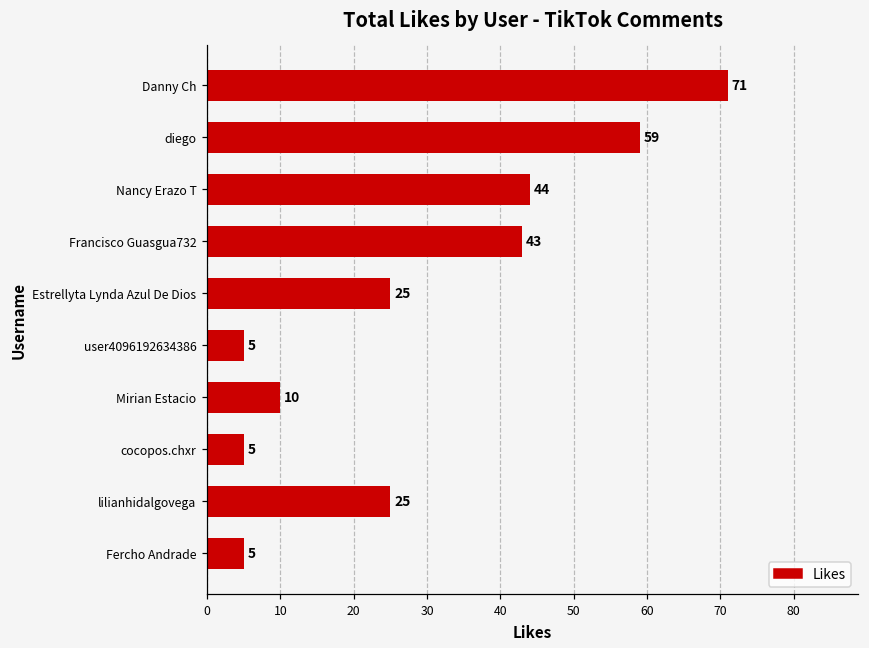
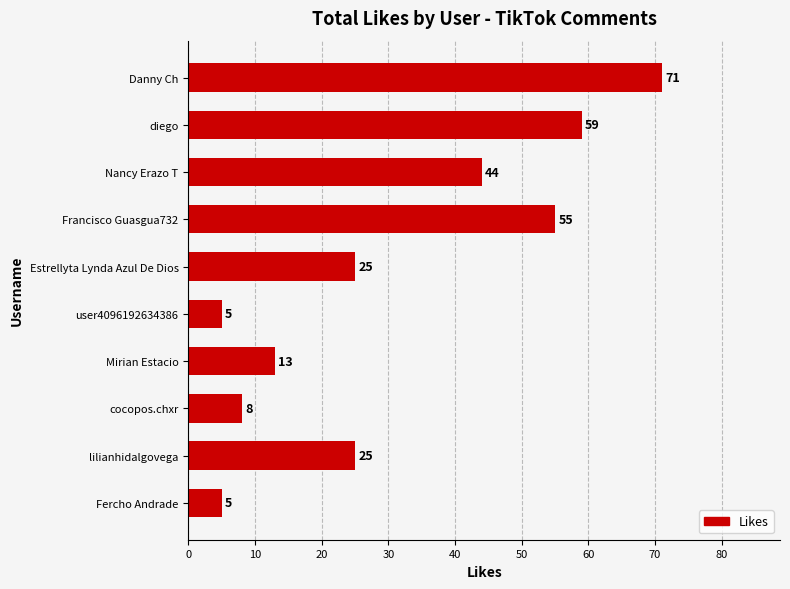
Francisco Guasgua732: 43 -> 55
Mirian Estacio: 10 -> 13
cocopos.chxr: 5 -> 8
